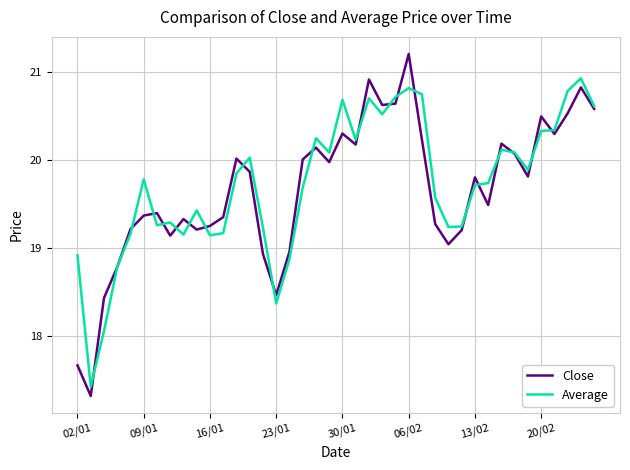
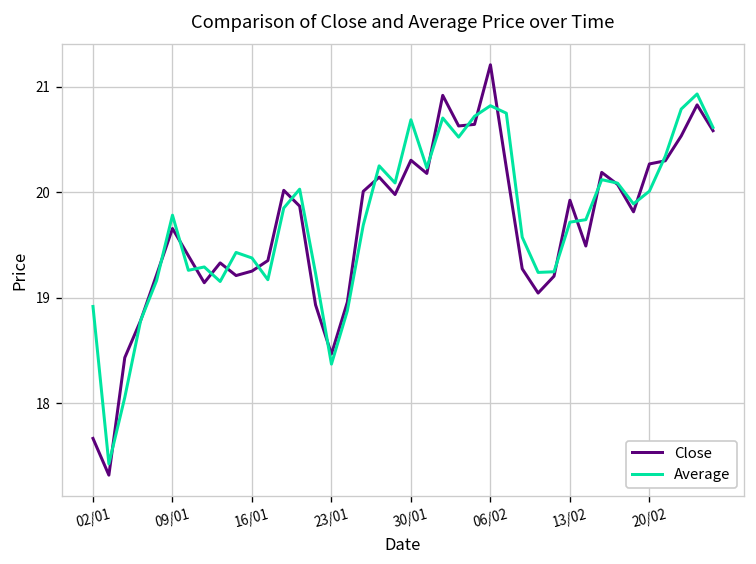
Close, 09/01: 19.4 -> 19.7
Average, 16/01: 19.1 -> 19.4
Close, 13/02: 19.8 -> 19.9
Close, 20/02: 20.5 -> 20.3
Average, 20/02: 20.3 -> 20.0
